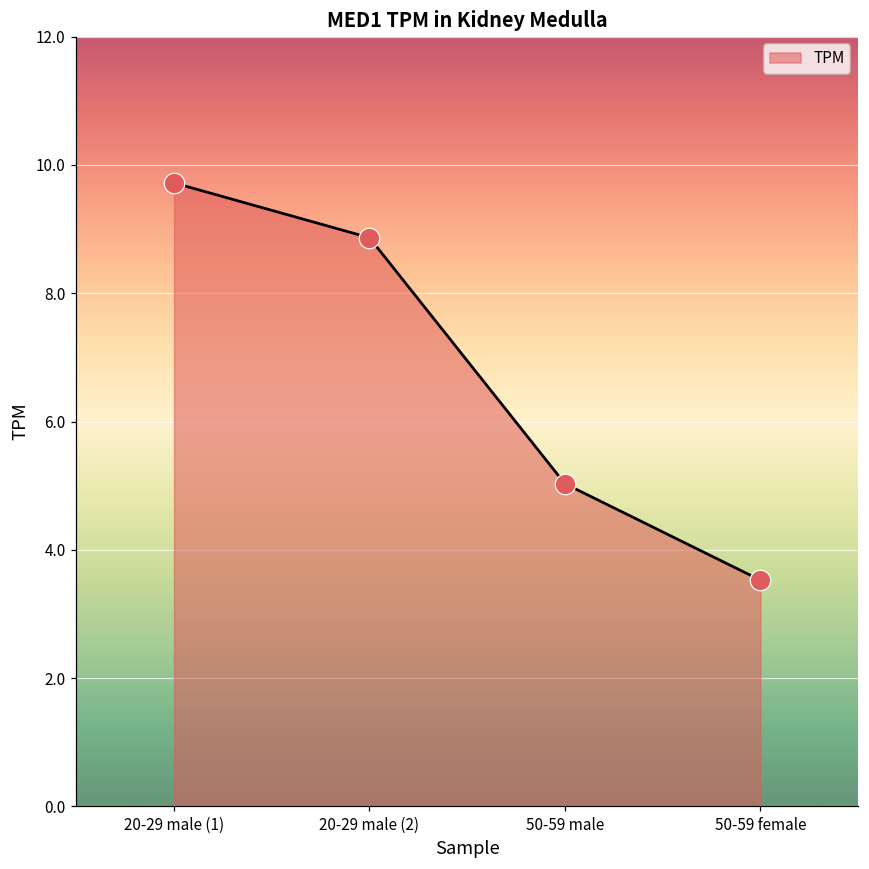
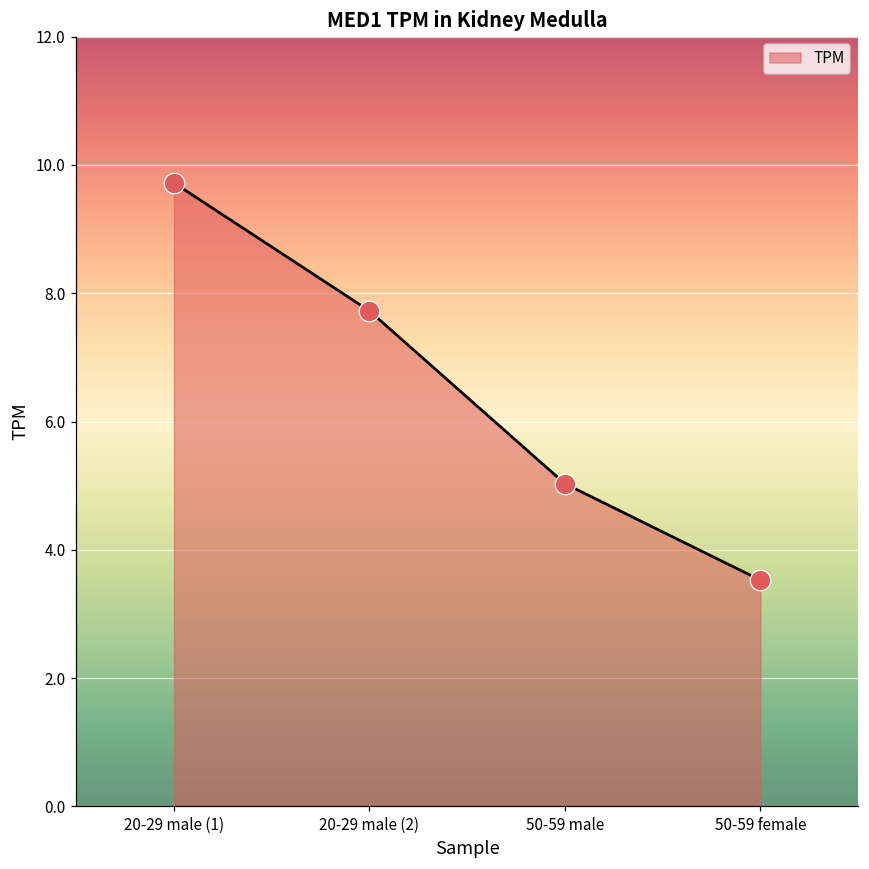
20-29 male (2): 8.9 -> 7.7
